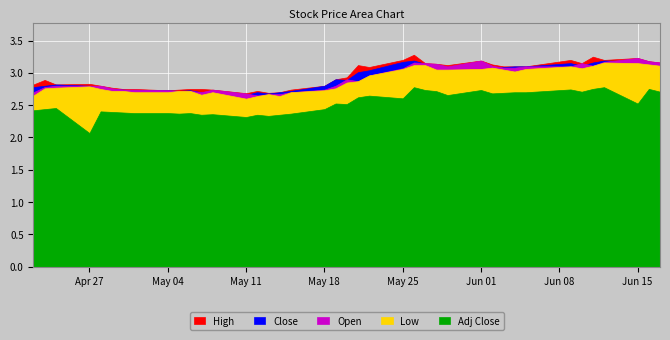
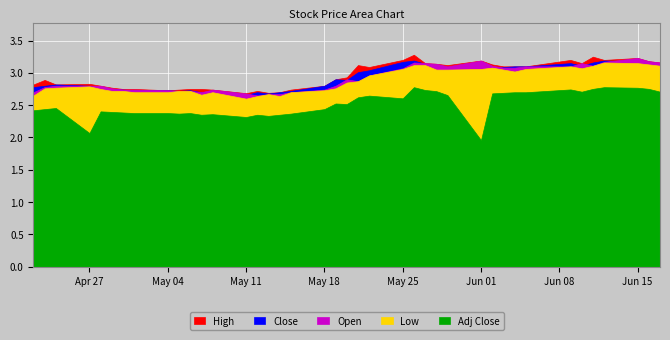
Adj Close, Jun 01: 2.7 -> 2.0
Adj Close, Jun 15: 2.5 -> 2.8
